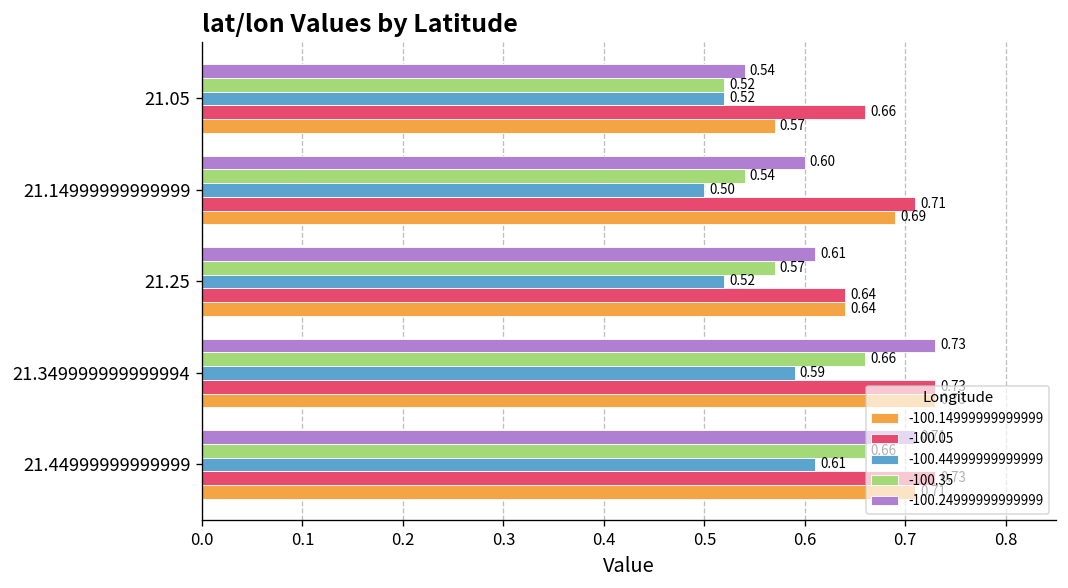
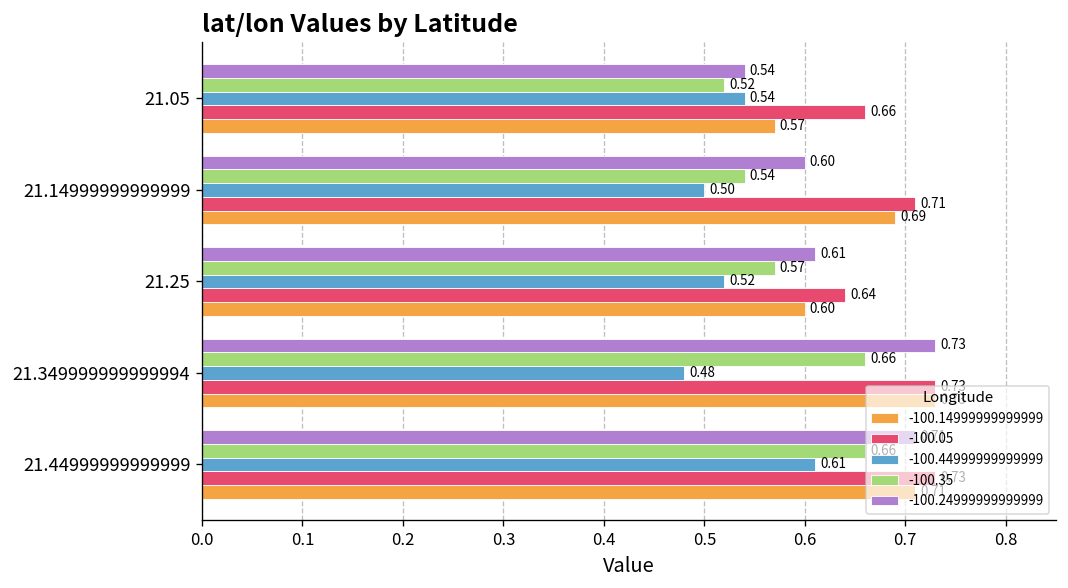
-100.44999999999999, 21.05: 0.52 -> 0.54
-100.14999999999999, 21.25: 0.64 -> 0.60
-100.44999999999999, 21.349999999999994: 0.59 -> 0.48
